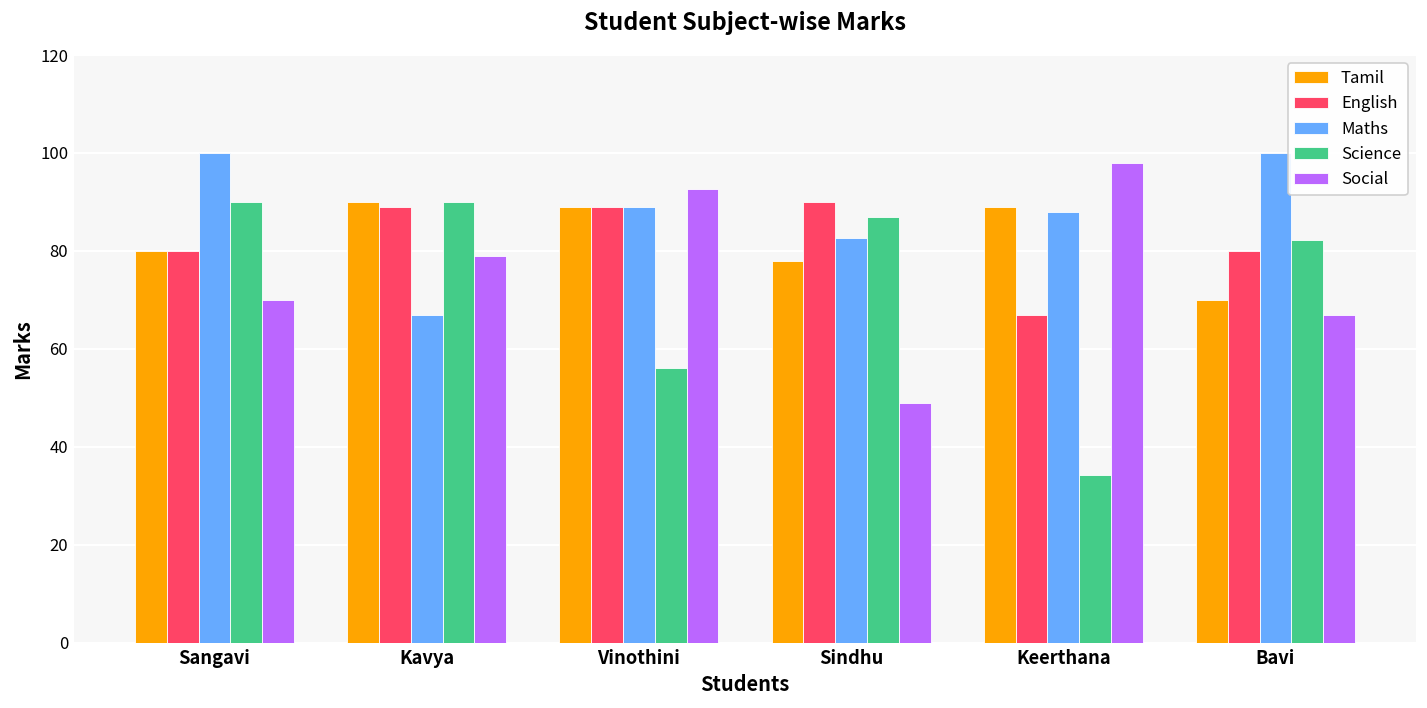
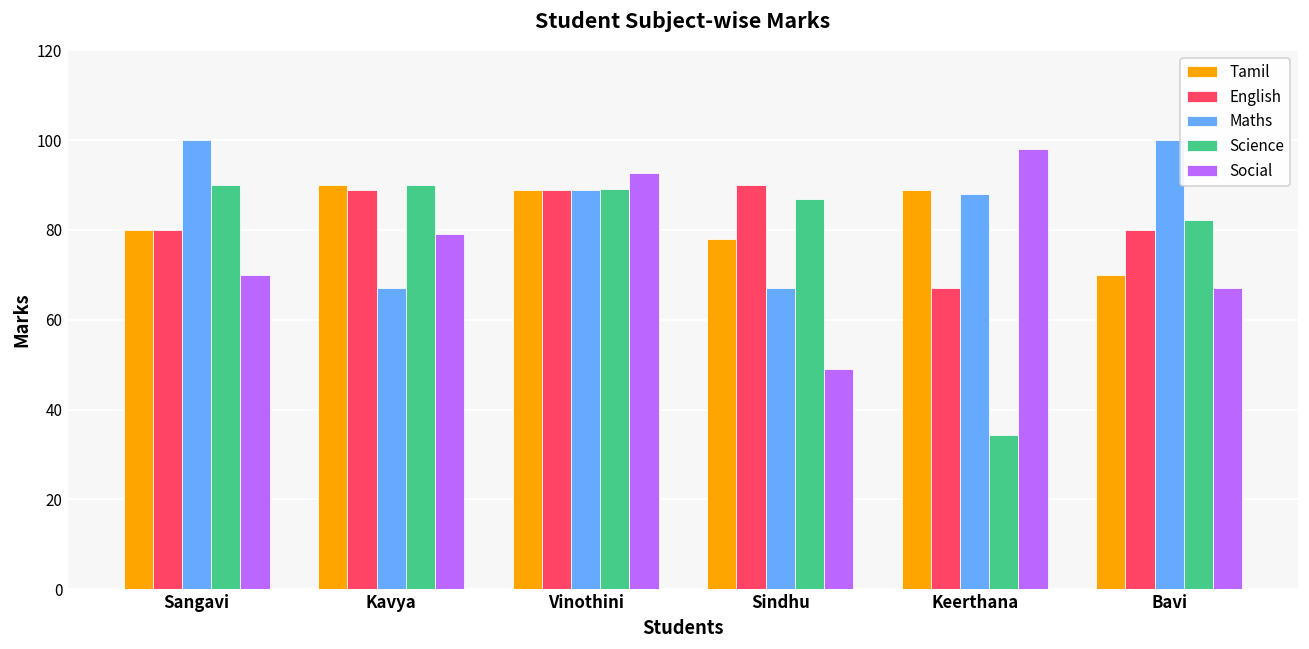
Science, Vinothini: 56 -> 89
Maths, Sindhu: 83 -> 67
